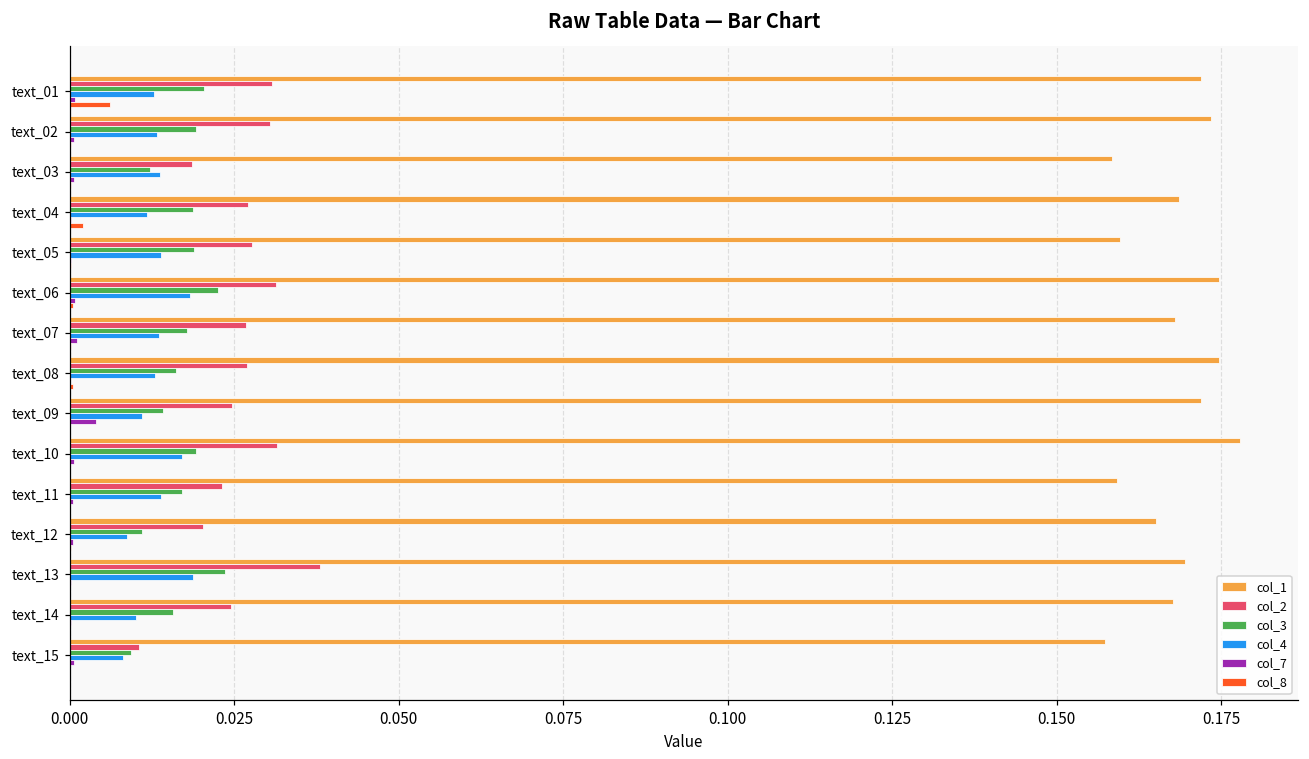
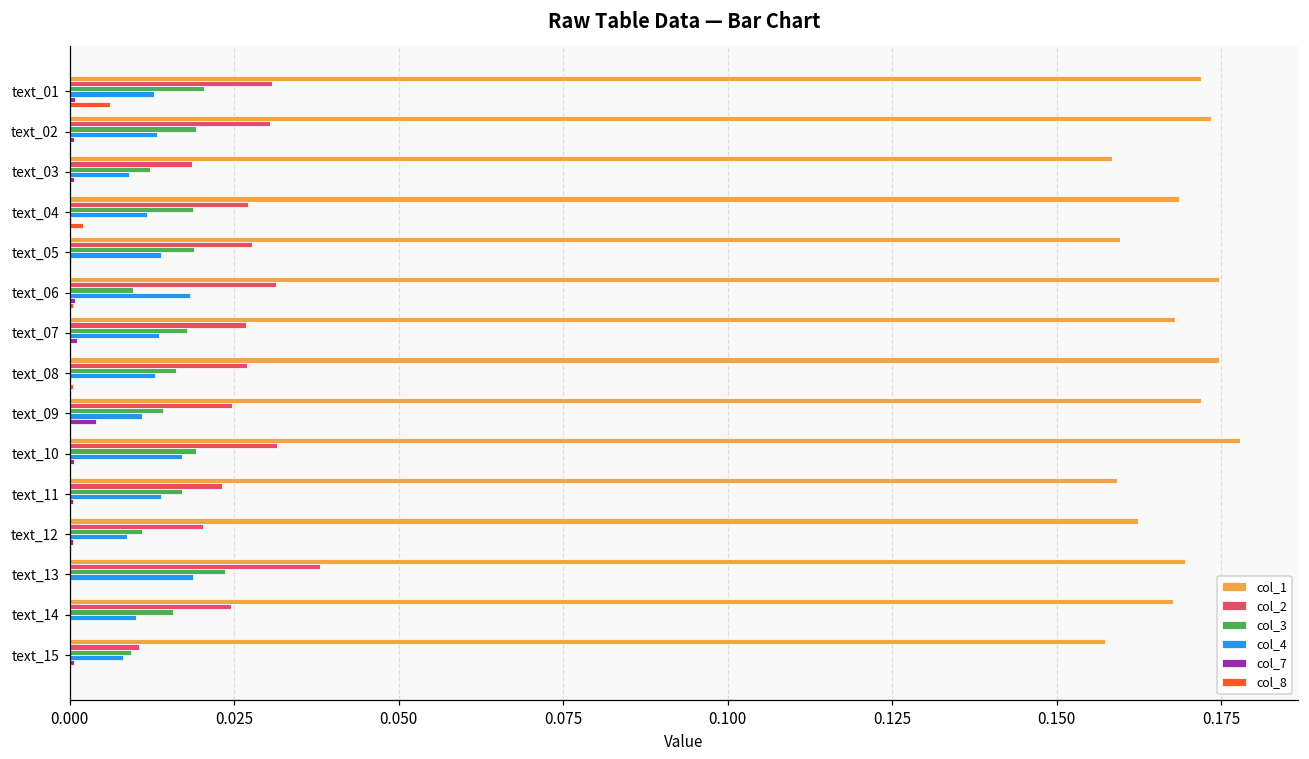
col_4, text_03: 0.014 -> 0.009
col_3, text_06: 0.023 -> 0.010
col_1, text_12: 0.165 -> 0.162
